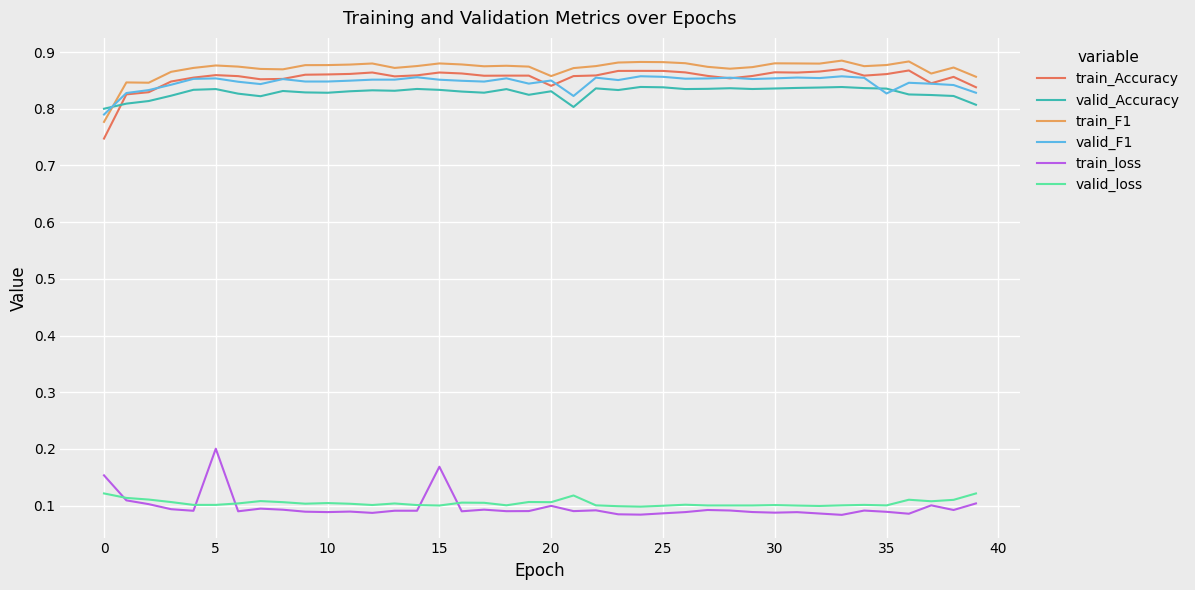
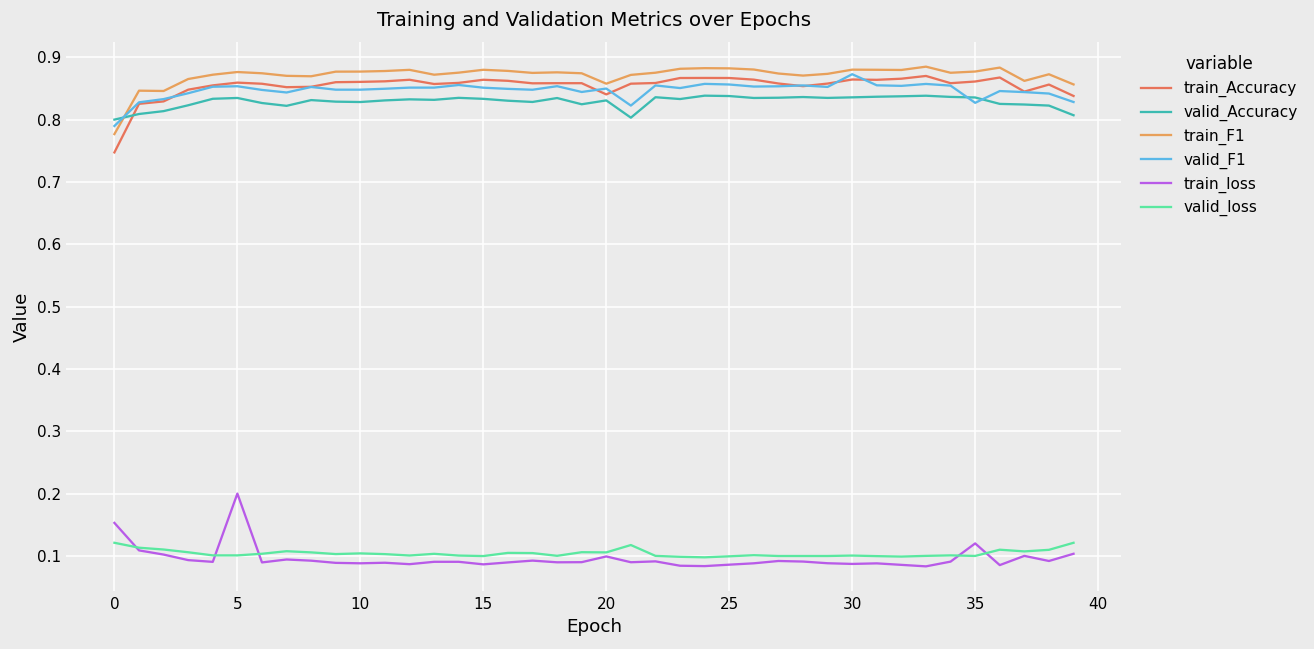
train_loss, 15: 0.17 -> 0.09
valid_F1, 30: 0.85 -> 0.87
train_loss, 35: 0.09 -> 0.12
